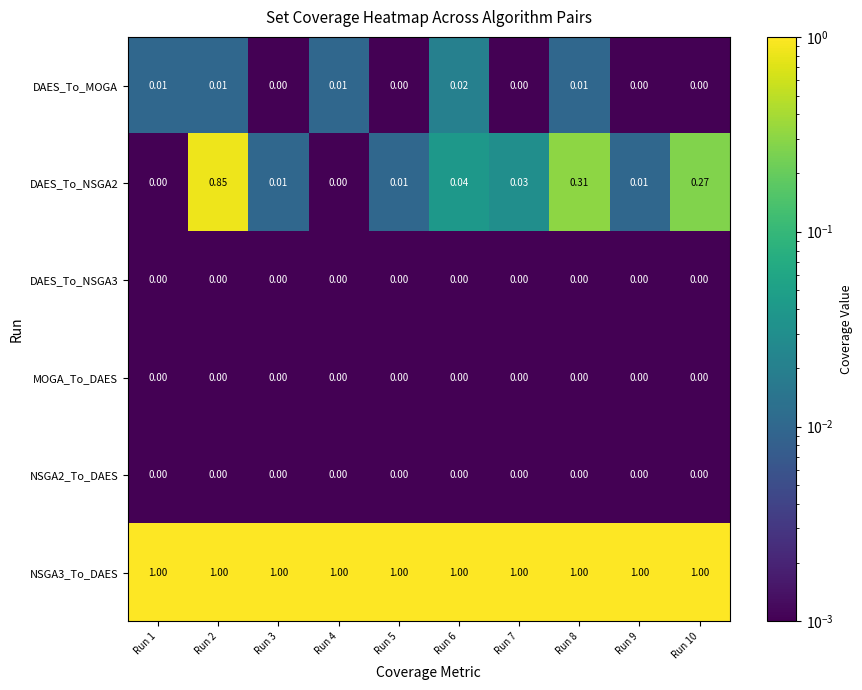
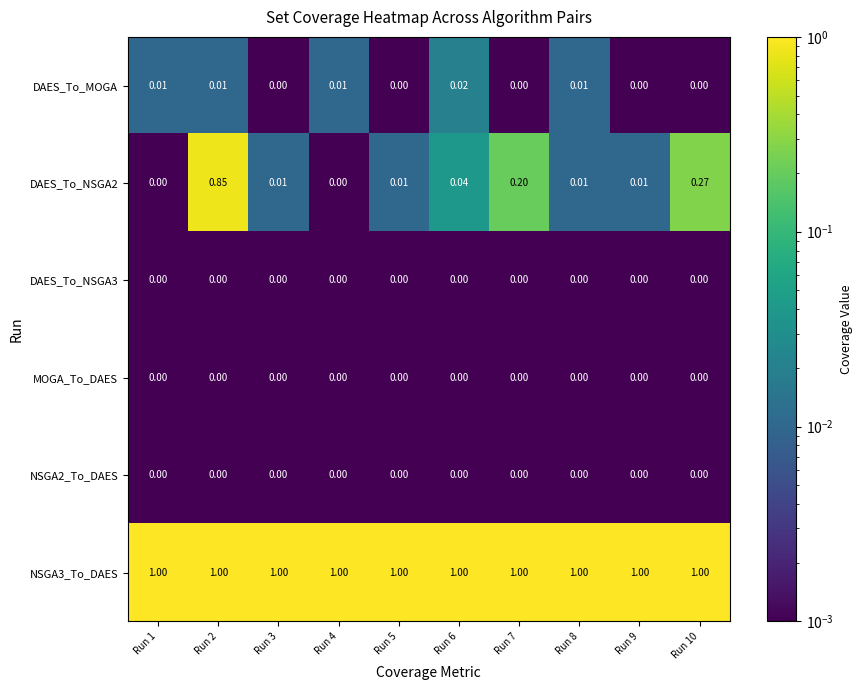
DAES_To_NSGA2, Run 7: 0.03 -> 0.20
DAES_To_NSGA2, Run 8: 0.31 -> 0.01
